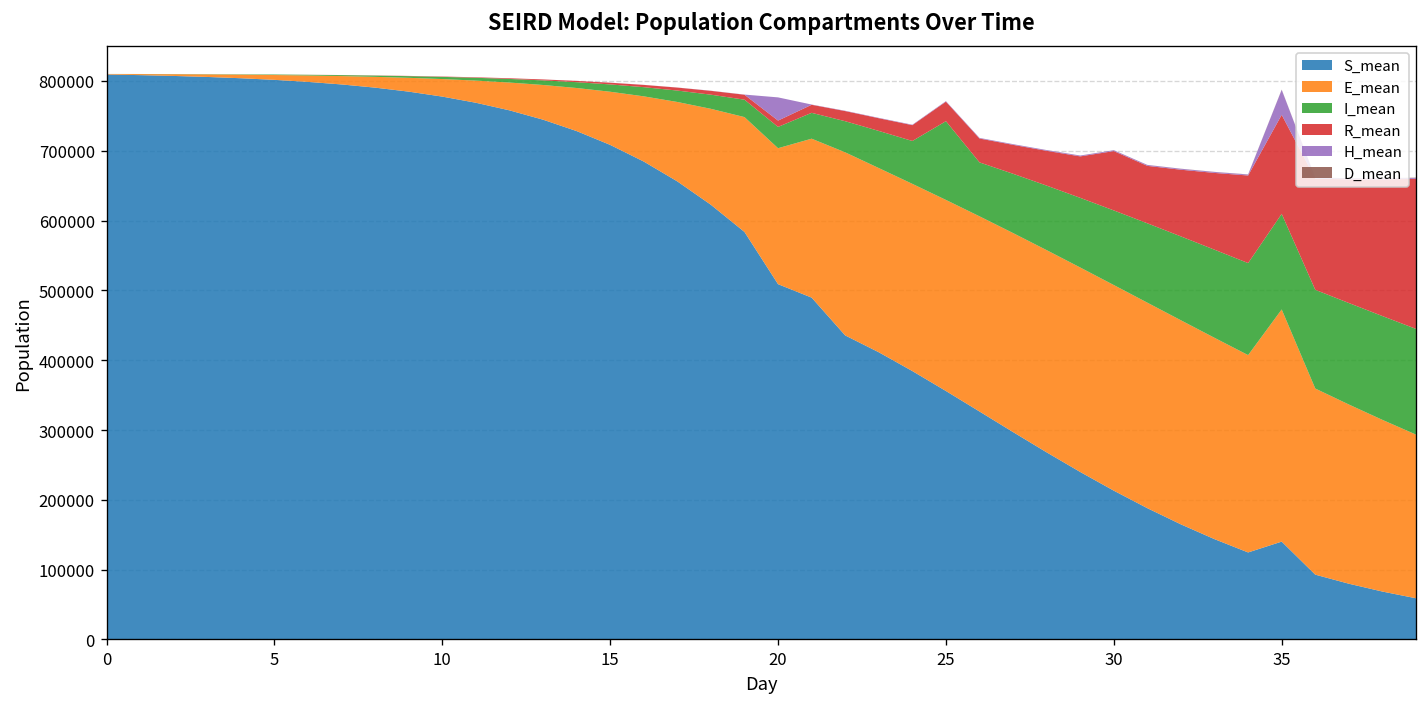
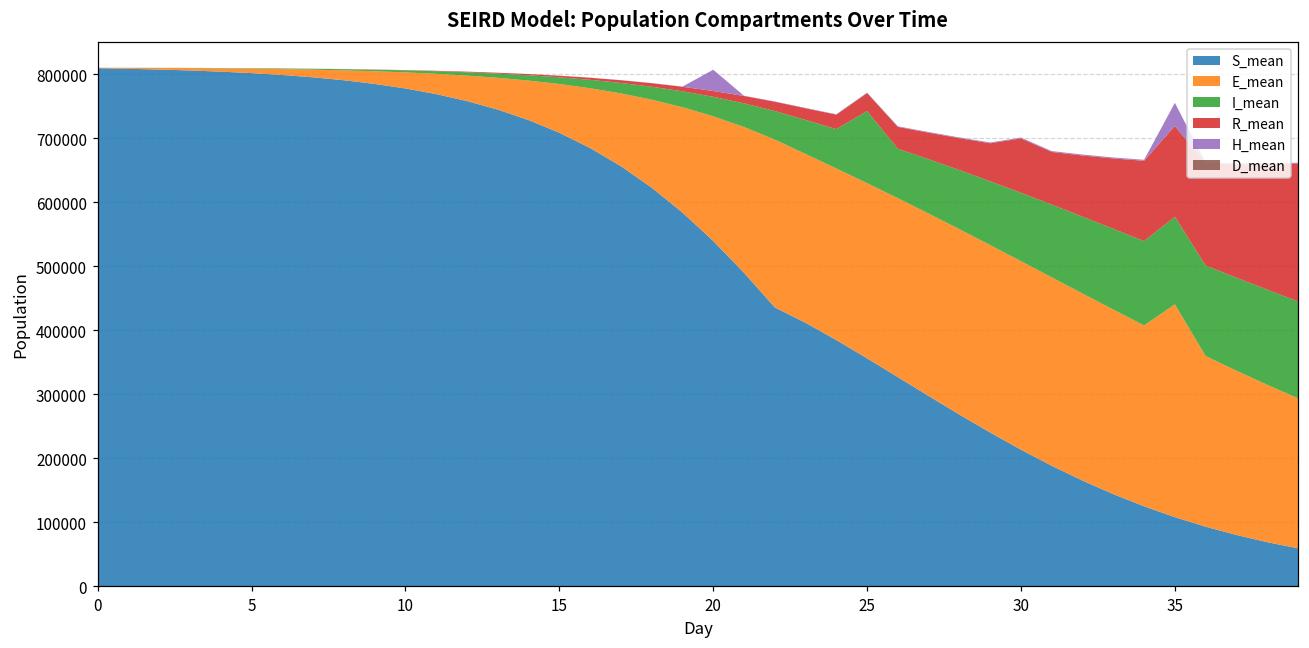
S_mean, 20: 510000 -> 540000
S_mean, 35: 140000 -> 110000
